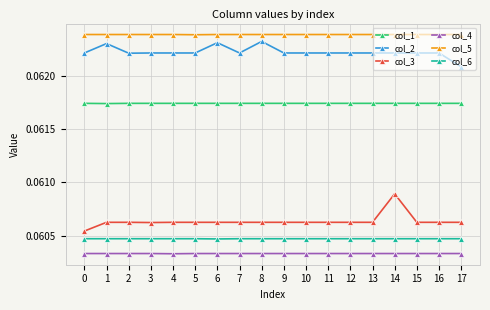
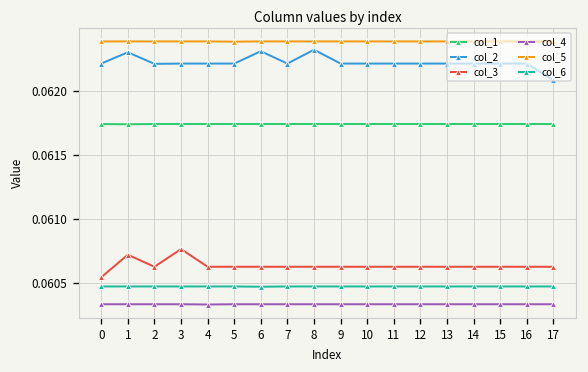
col_3, 1: 0.06063 -> 0.06072
col_3, 3: 0.06062 -> 0.06076
col_3, 14: 0.06089 -> 0.06063
